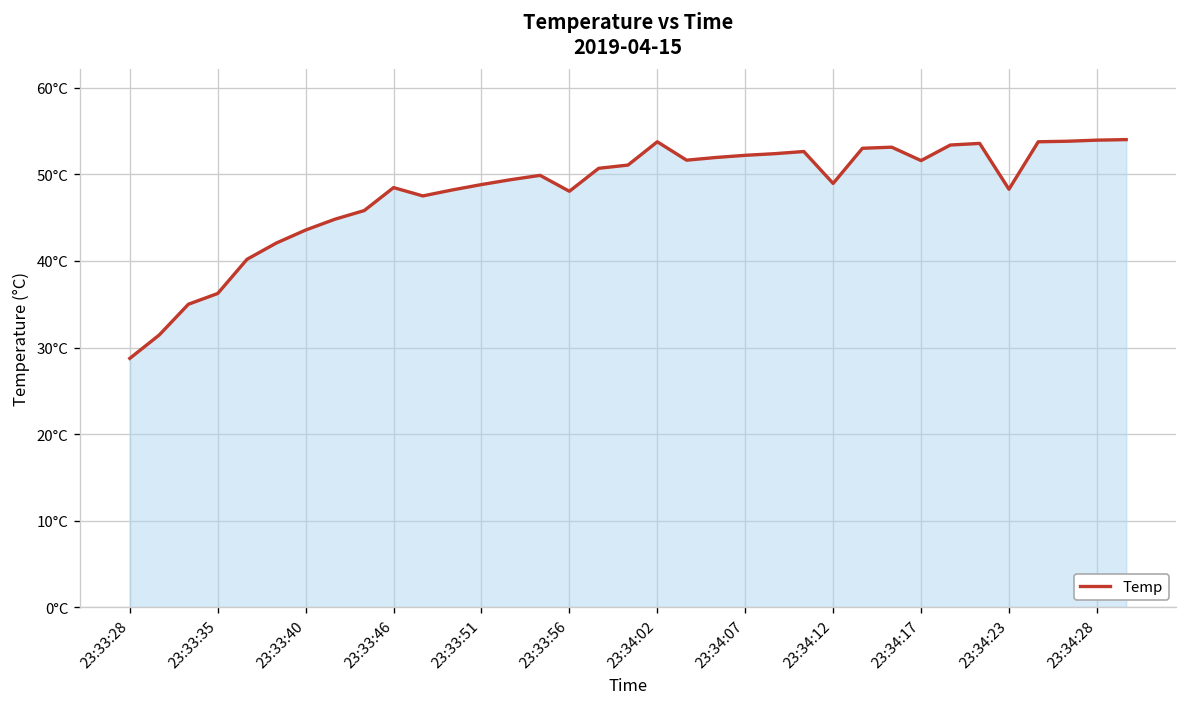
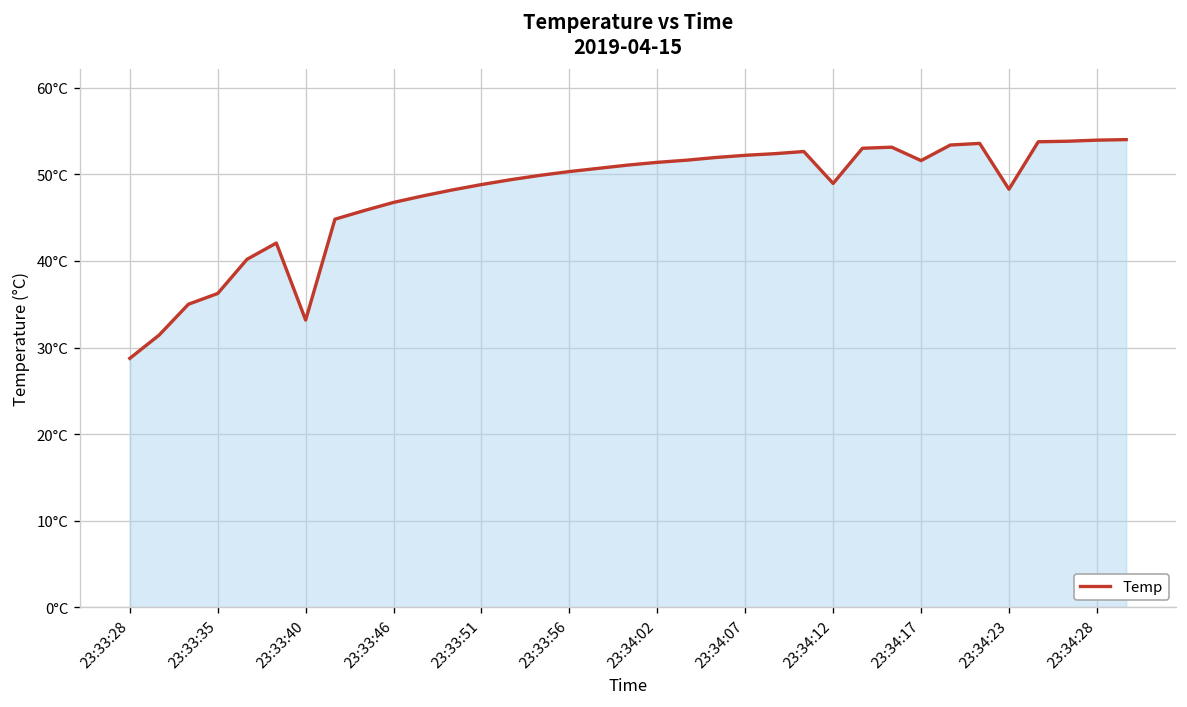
23:33:40: 44°C -> 33°C
23:33:46: 48°C -> 47°C
23:33:56: 48°C -> 50°C
23:34:02: 54°C -> 51°C
